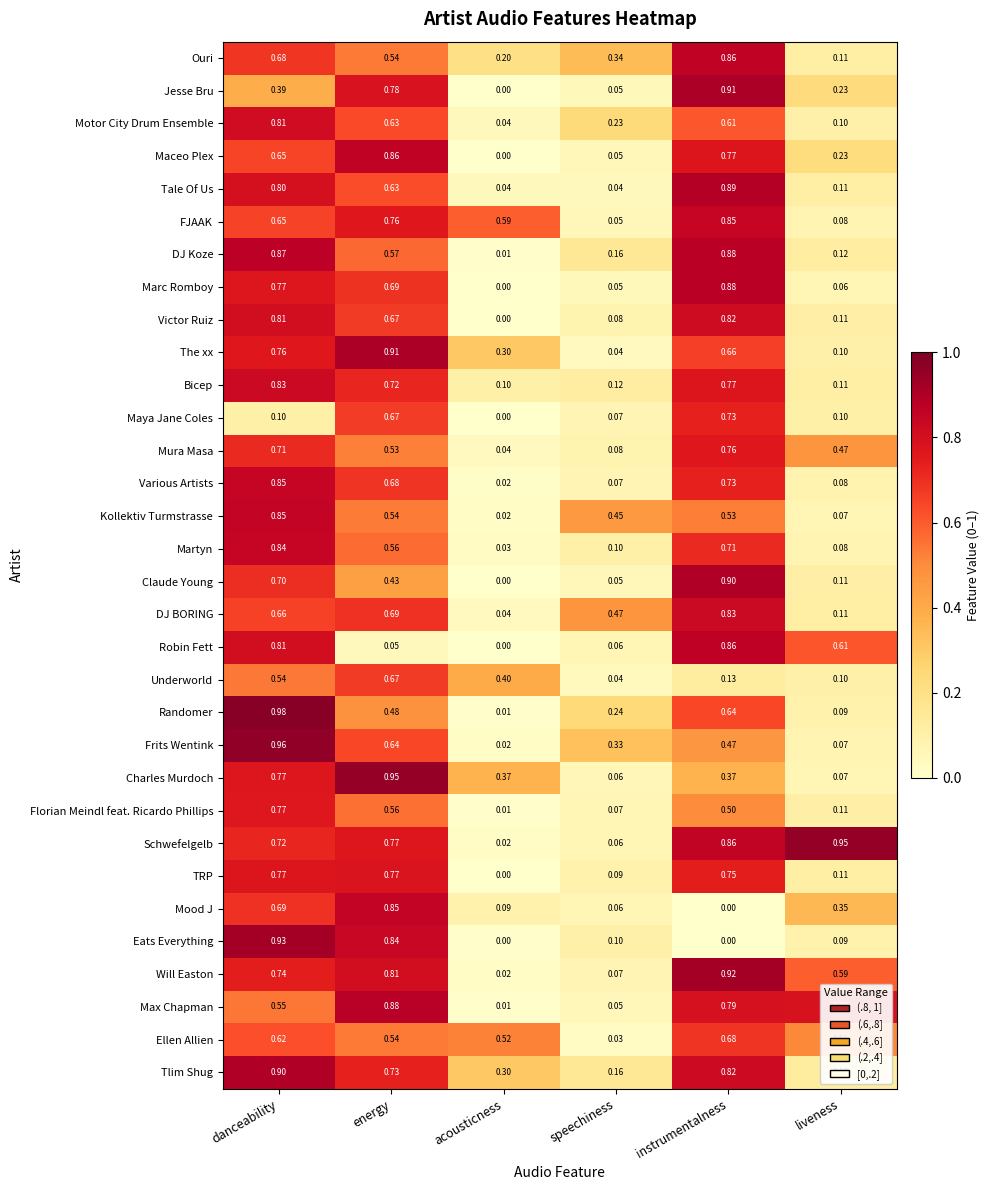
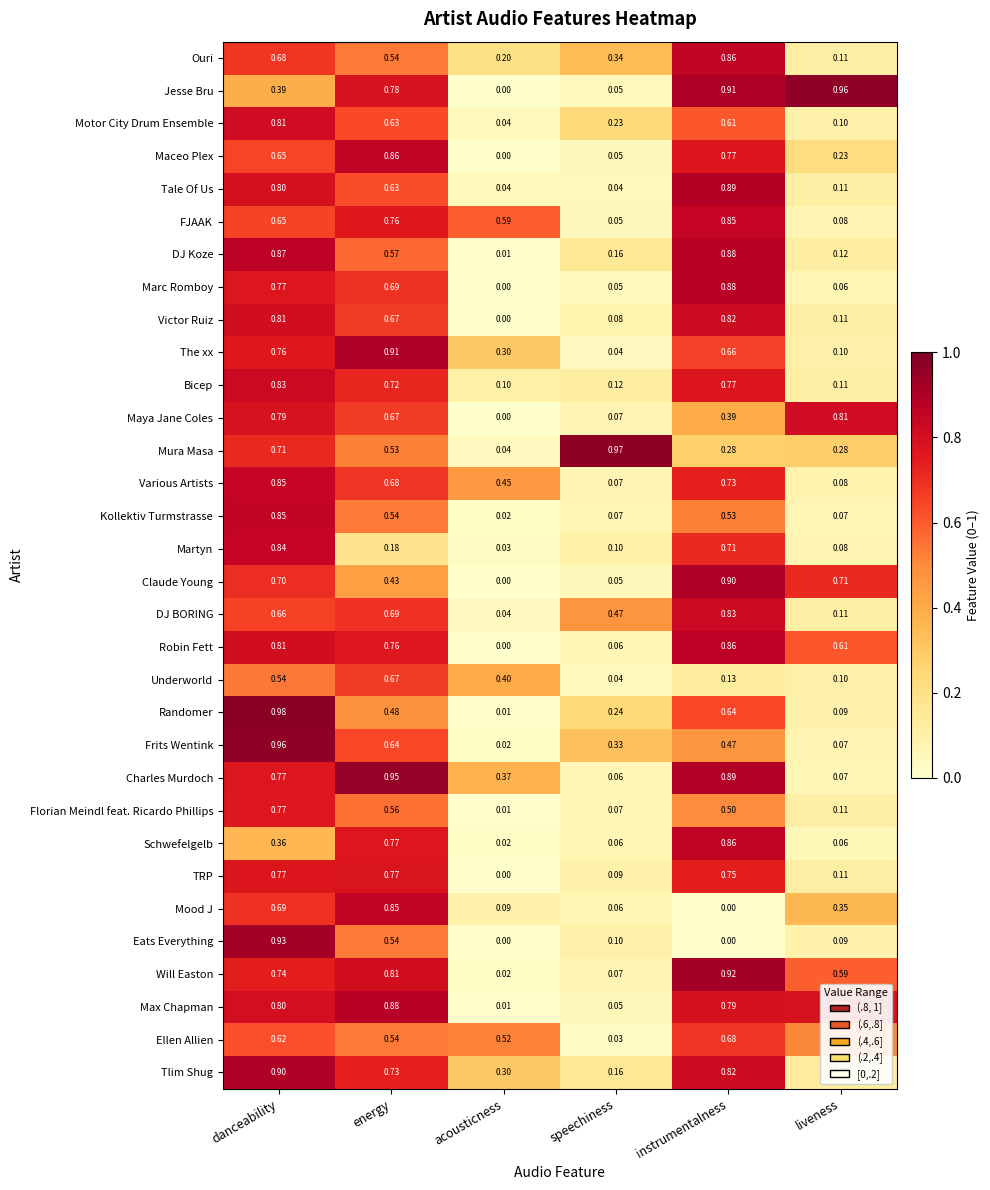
Jesse Bru, liveness: 0.23 -> 0.96
Maya Jane Coles, danceability: 0.10 -> 0.79
Maya Jane Coles, instrumentalness: 0.73 -> 0.39
Maya Jane Coles, liveness: 0.10 -> 0.81
Mura Masa, speechiness: 0.08 -> 0.97
Mura Masa, instrumentalness: 0.76 -> 0.28
Mura Masa, liveness: 0.47 -> 0.28
Various Artists, acousticness: 0.02 -> 0.45
Kollektiv Turmstrasse, speechiness: 0.45 -> 0.07
Martyn, energy: 0.56 -> 0.18
Claude Young, liveness: 0.11 -> 0.71
Robin Fett, energy: 0.05 -> 0.76
Charles Murdoch, instrumentalness: 0.37 -> 0.89
Schwefelgelb, danceability: 0.72 -> 0.36
Schwefelgelb, liveness: 0.95 -> 0.06
Eats Everything, energy: 0.84 -> 0.54
Max Chapman, danceability: 0.55 -> 0.80
